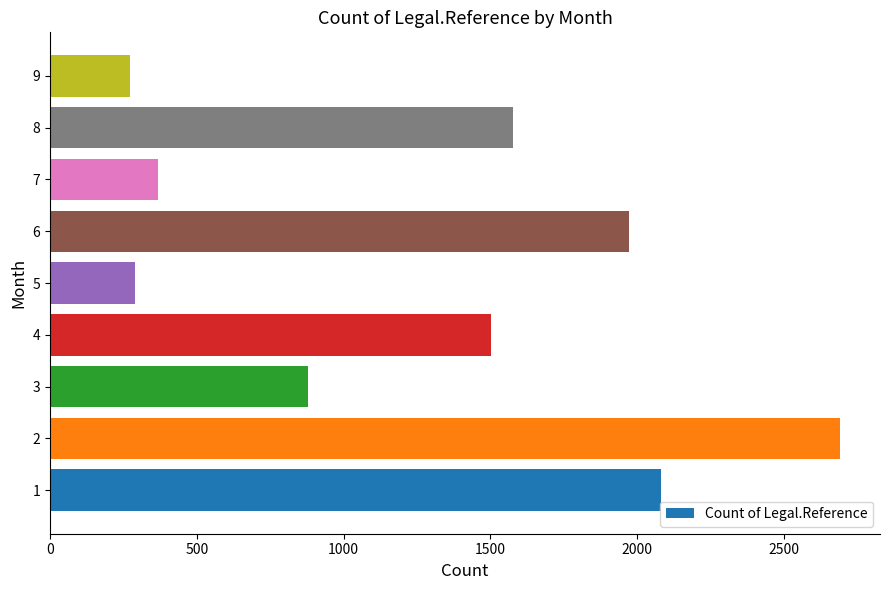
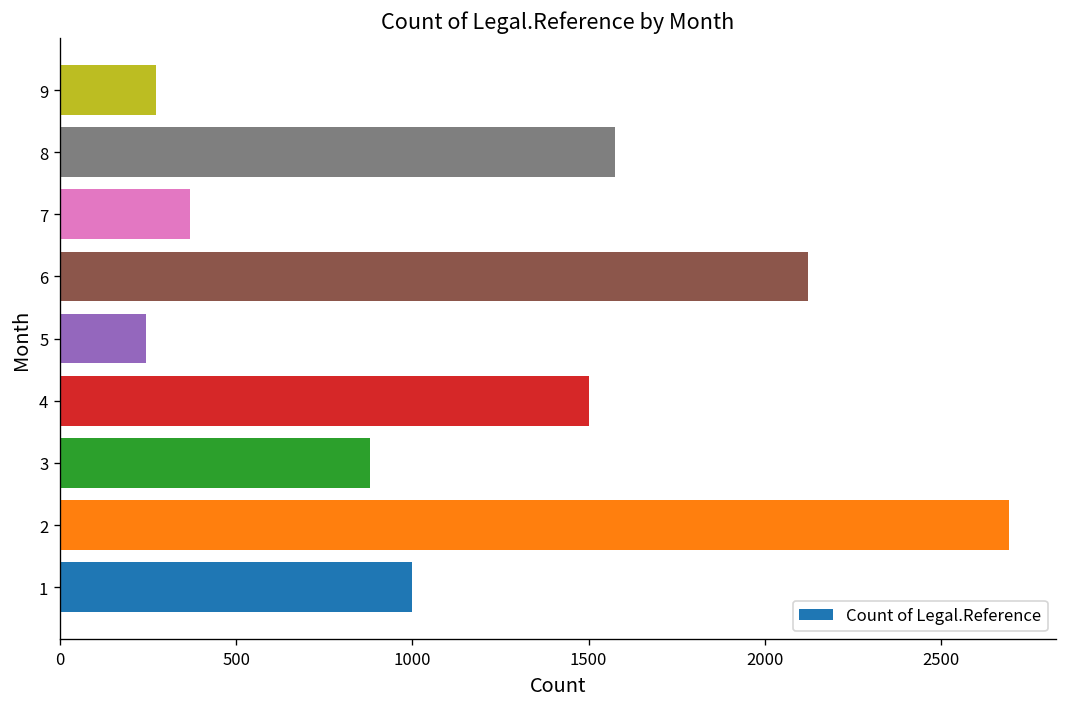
6: 1970 -> 2120
5: 290 -> 240
1: 2080 -> 1000
